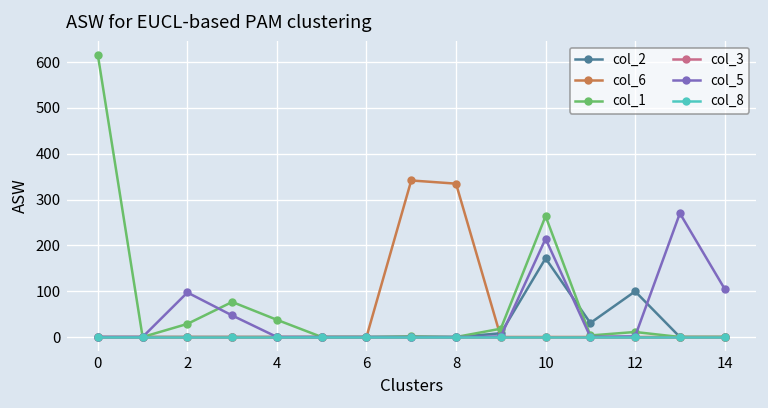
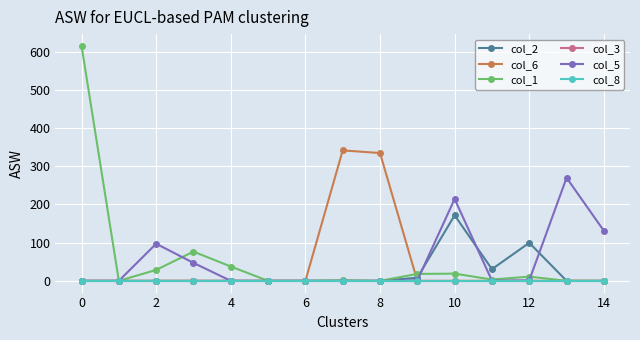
col_1, 10: 260 -> 20
col_5, 14: 110 -> 130
